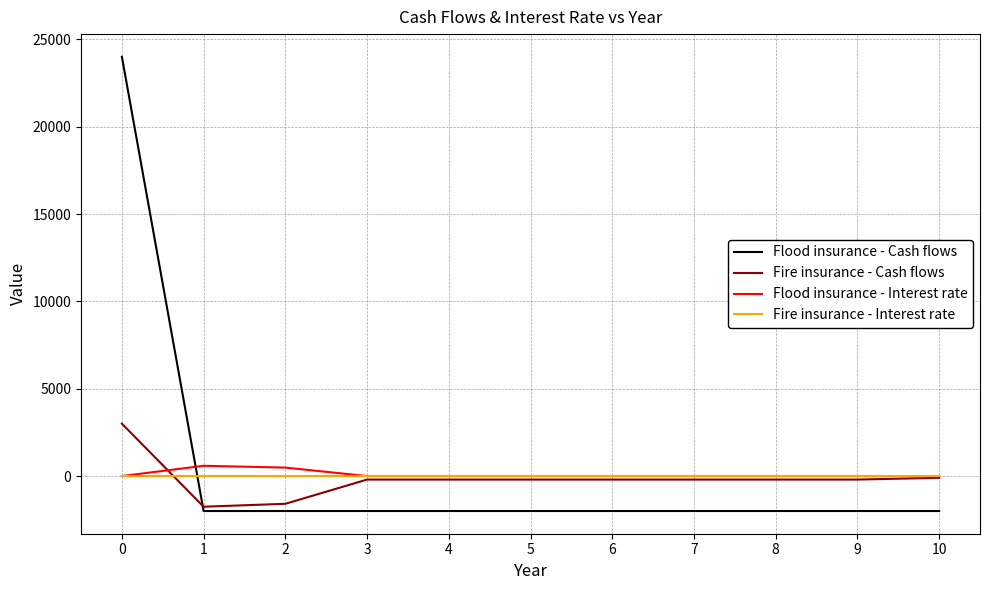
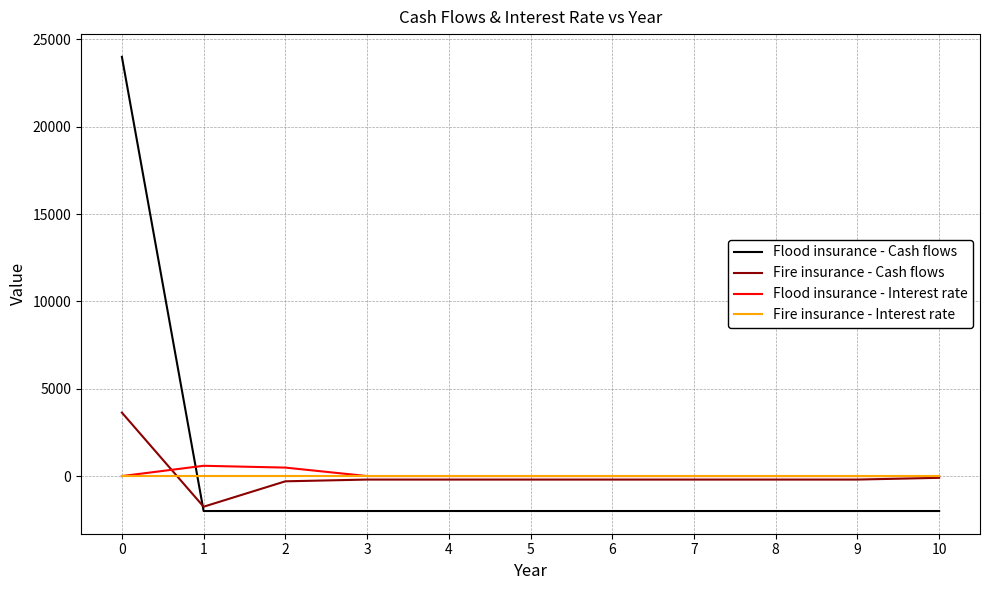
Fire insurance - Cash flows, 0: 3000 -> 3600
Fire insurance - Cash flows, 2: -1600 -> -300
